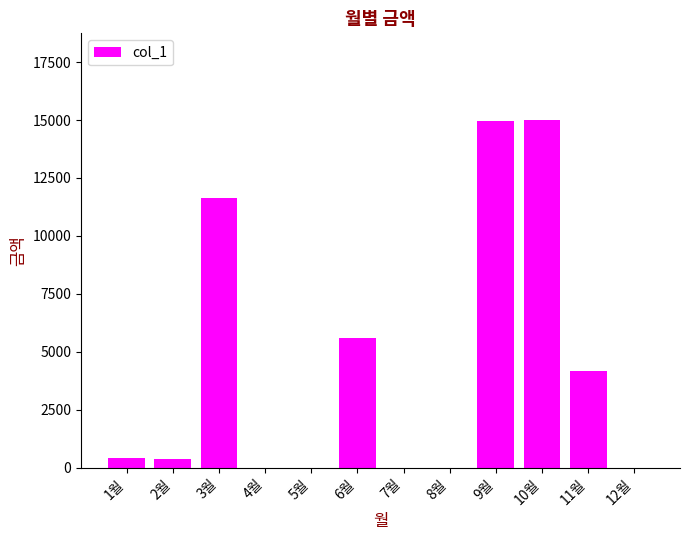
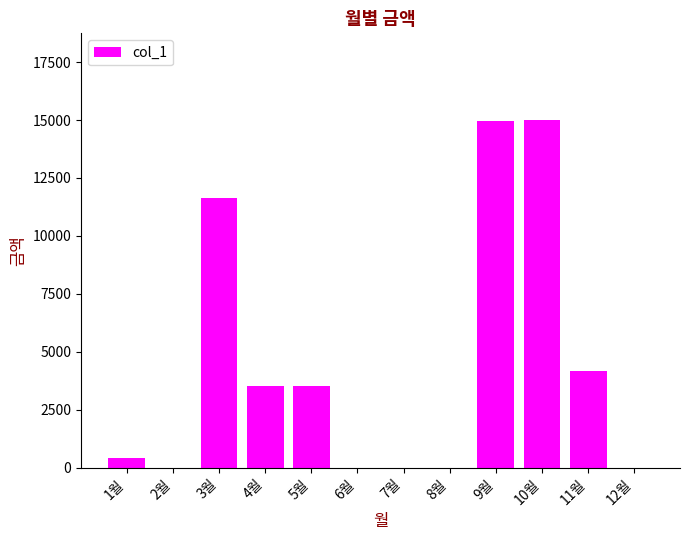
2월: 400 -> 0
4월: 0 -> 3500
5월: 0 -> 3500
6월: 5600 -> 0
